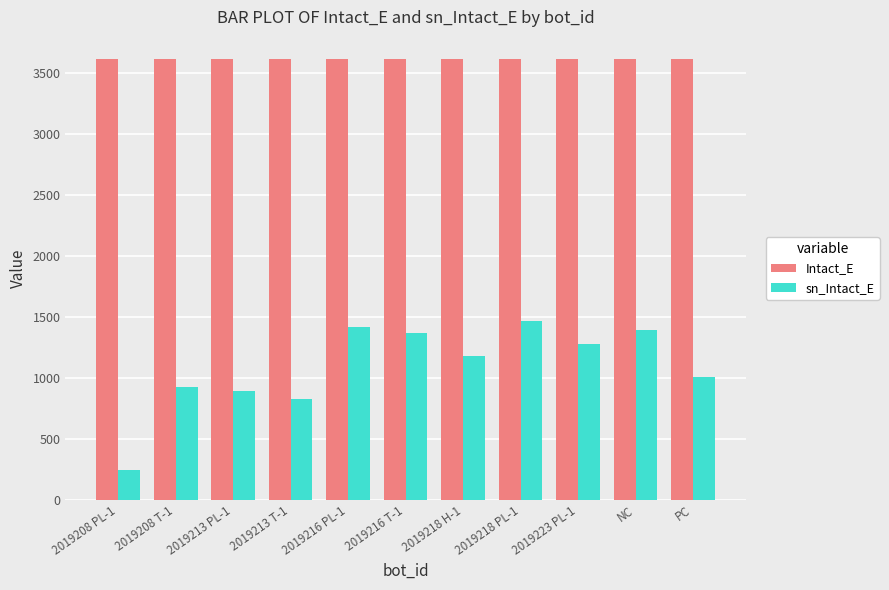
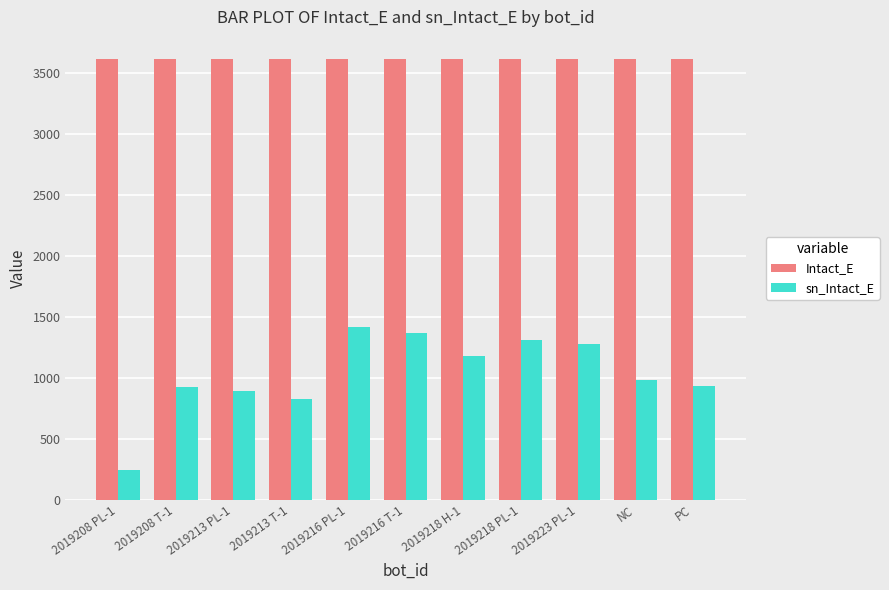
sn_Intact_E, 2019218 PL-1: 1470 -> 1310
sn_Intact_E, NC: 1400 -> 980
sn_Intact_E, PC: 1010 -> 940
